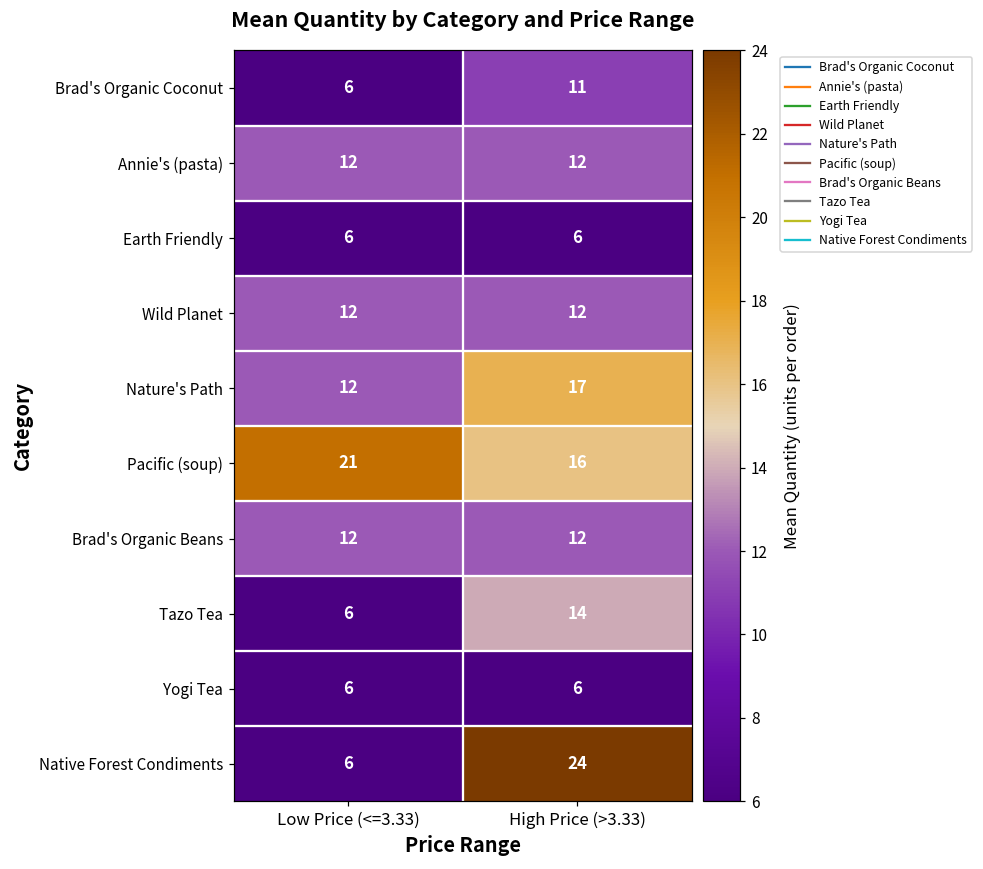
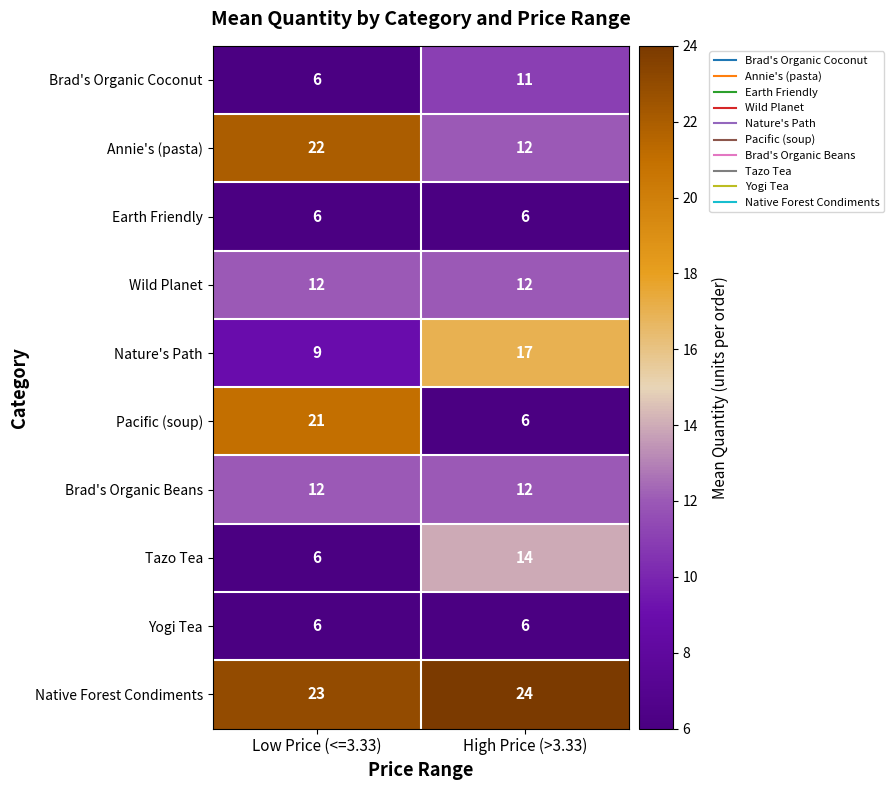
Annie's (pasta), Low Price (<=3.33): 12 -> 22
Nature's Path, Low Price (<=3.33): 12 -> 9
Pacific (soup), High Price (>3.33): 16 -> 6
Native Forest Condiments, Low Price (<=3.33): 6 -> 23
